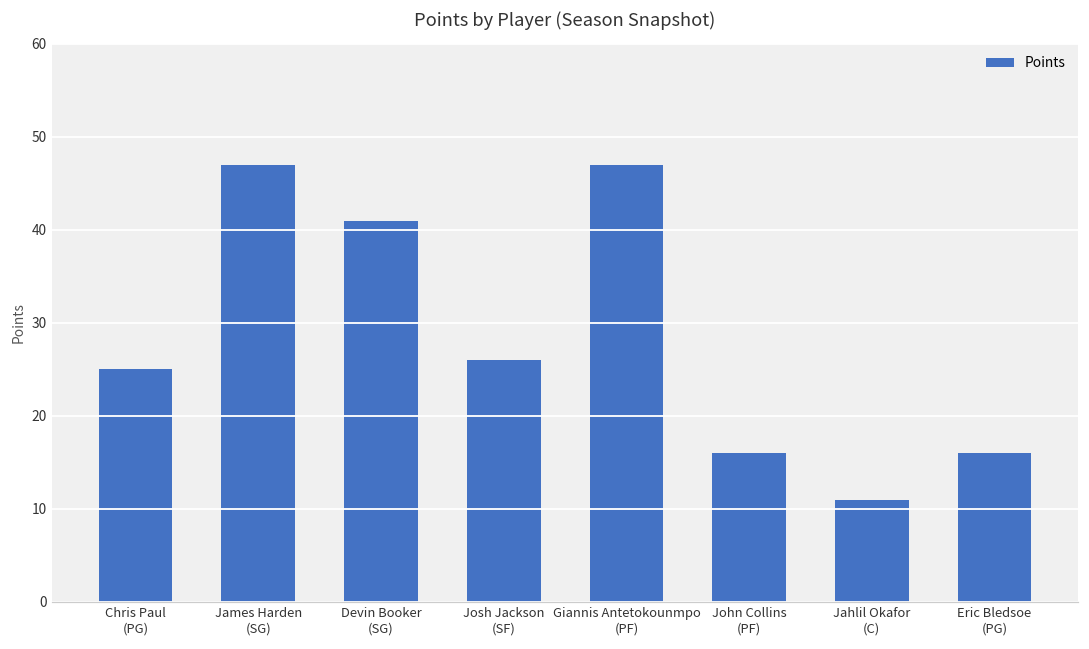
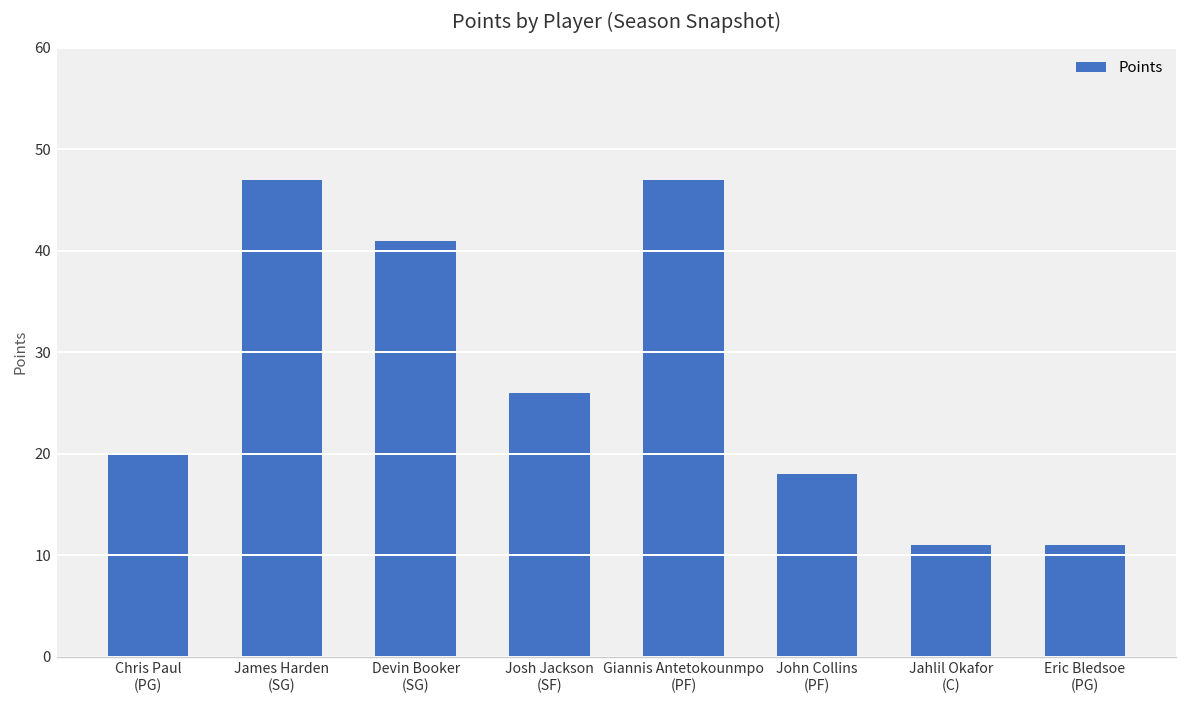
Chris Paul (PG): 25 -> 20
John Collins (PF): 16 -> 18
Eric Bledsoe (PG): 16 -> 11
